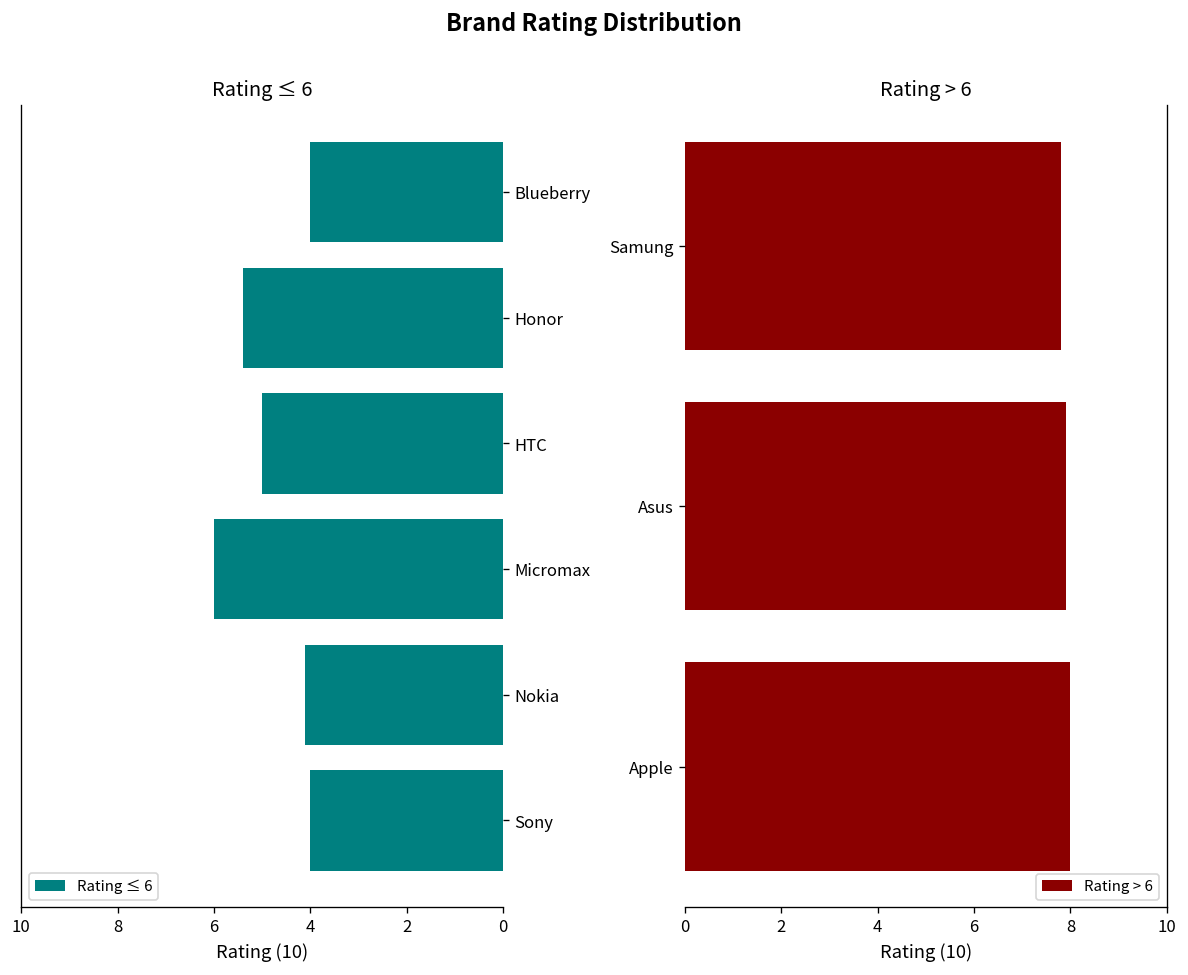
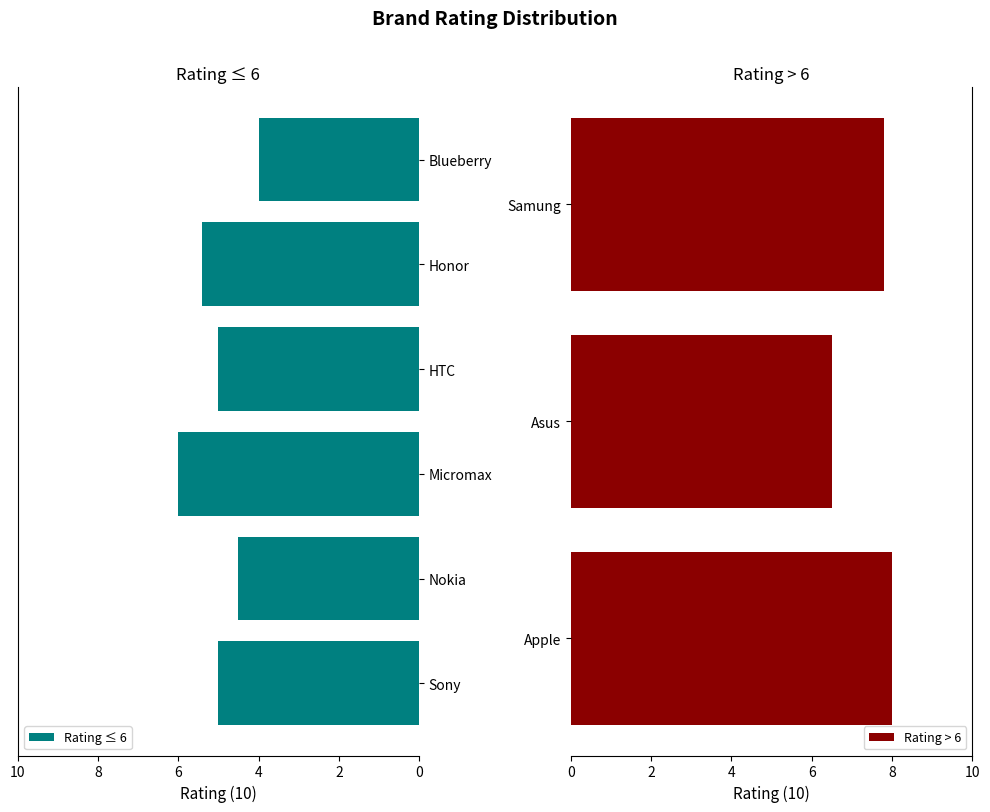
Rating ≤ 6, Nokia: 4.1 -> 4.5
Rating ≤ 6, Sony: 4 -> 5
Rating > 6, Asus: 7.9 -> 6.5
